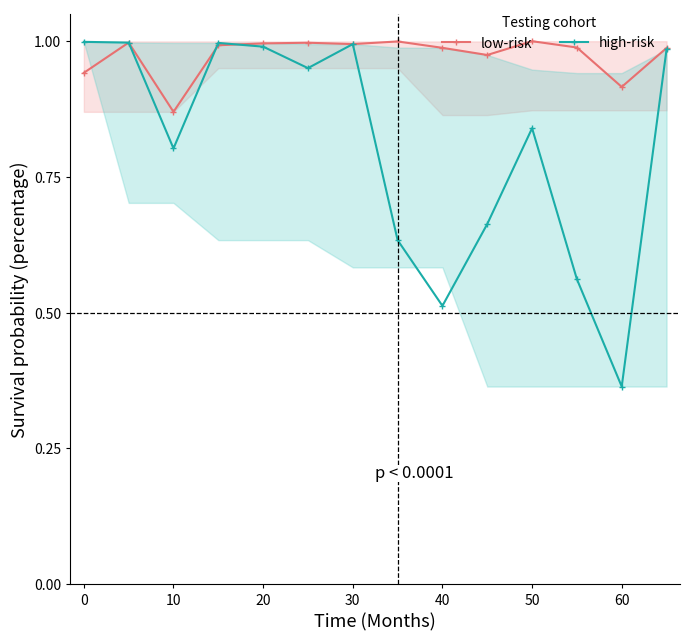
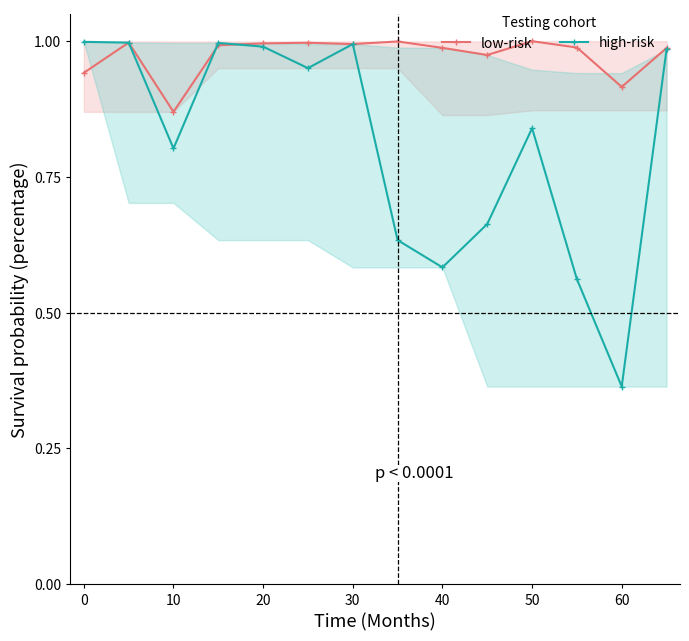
high-risk, 40: 0.51 -> 0.58
